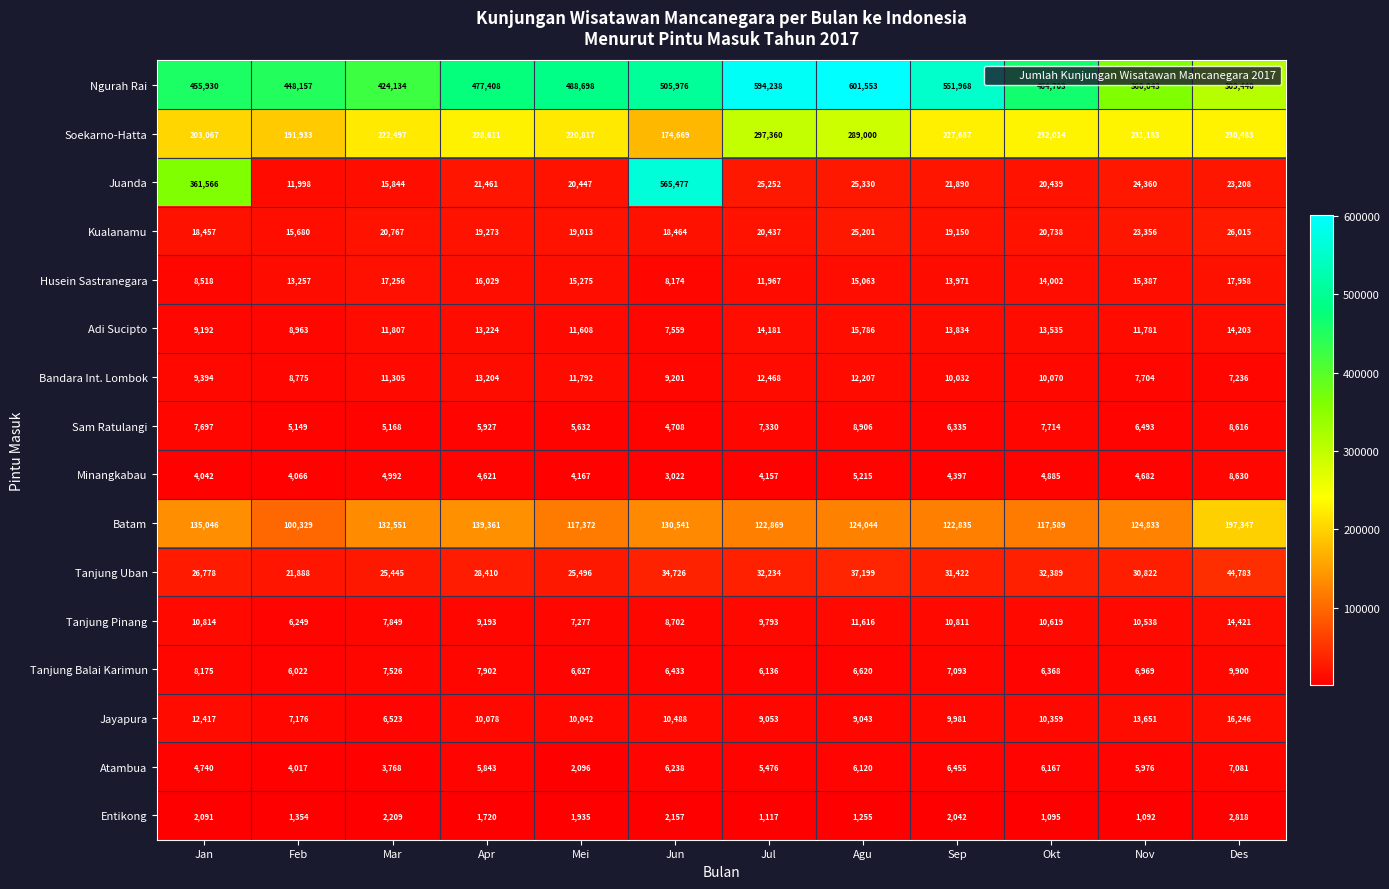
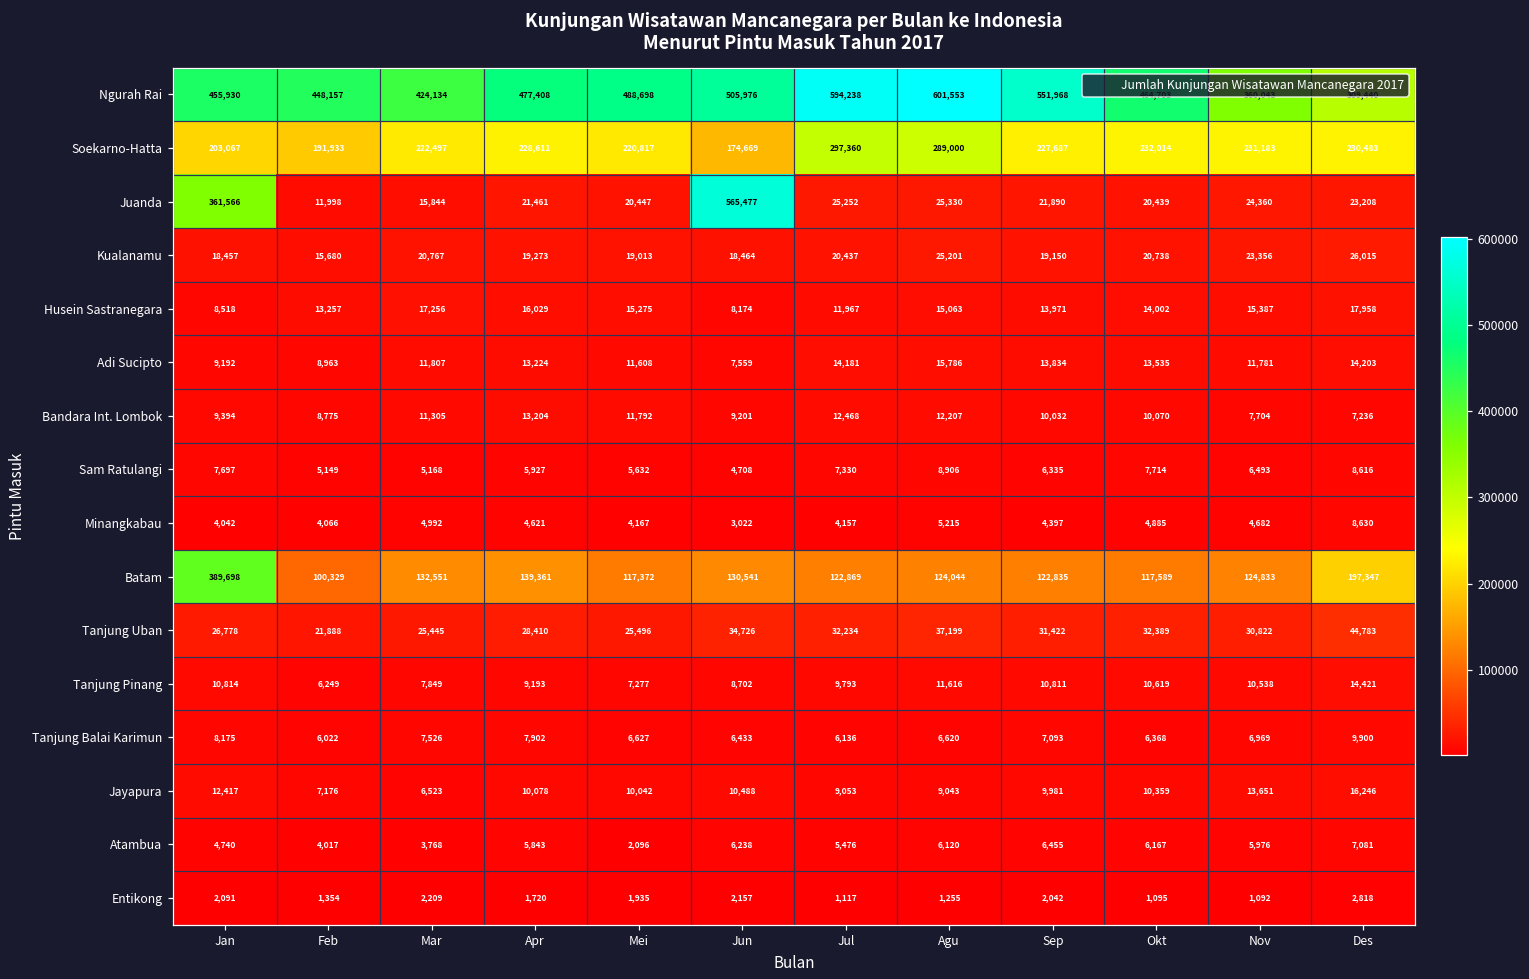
Batam, Jan: 135,046 -> 389,698
